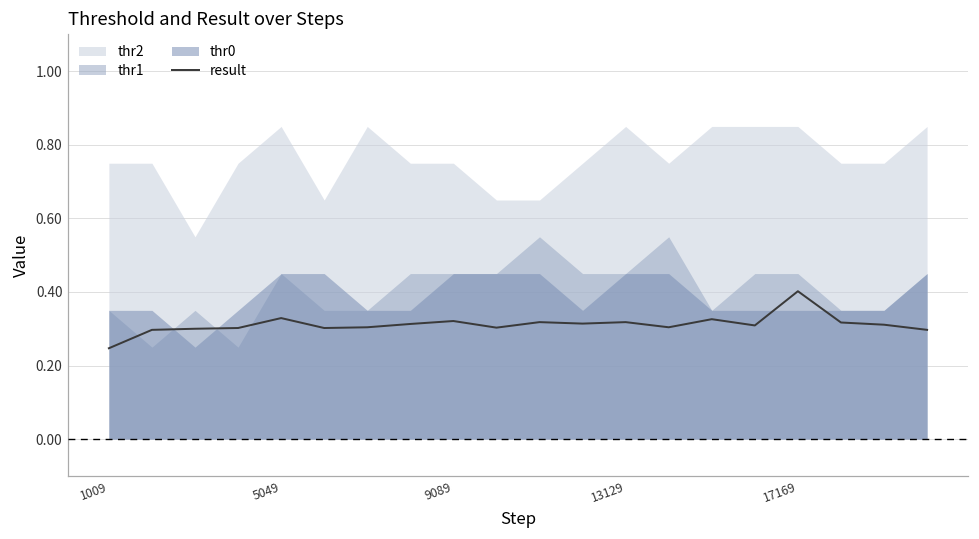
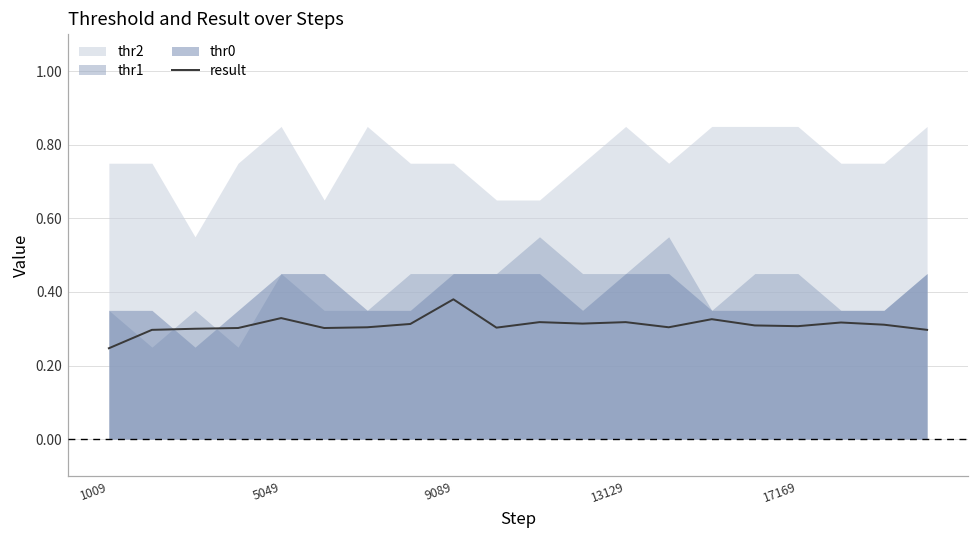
result, 9089: 0.32 -> 0.38
result, 17169: 0.40 -> 0.31
